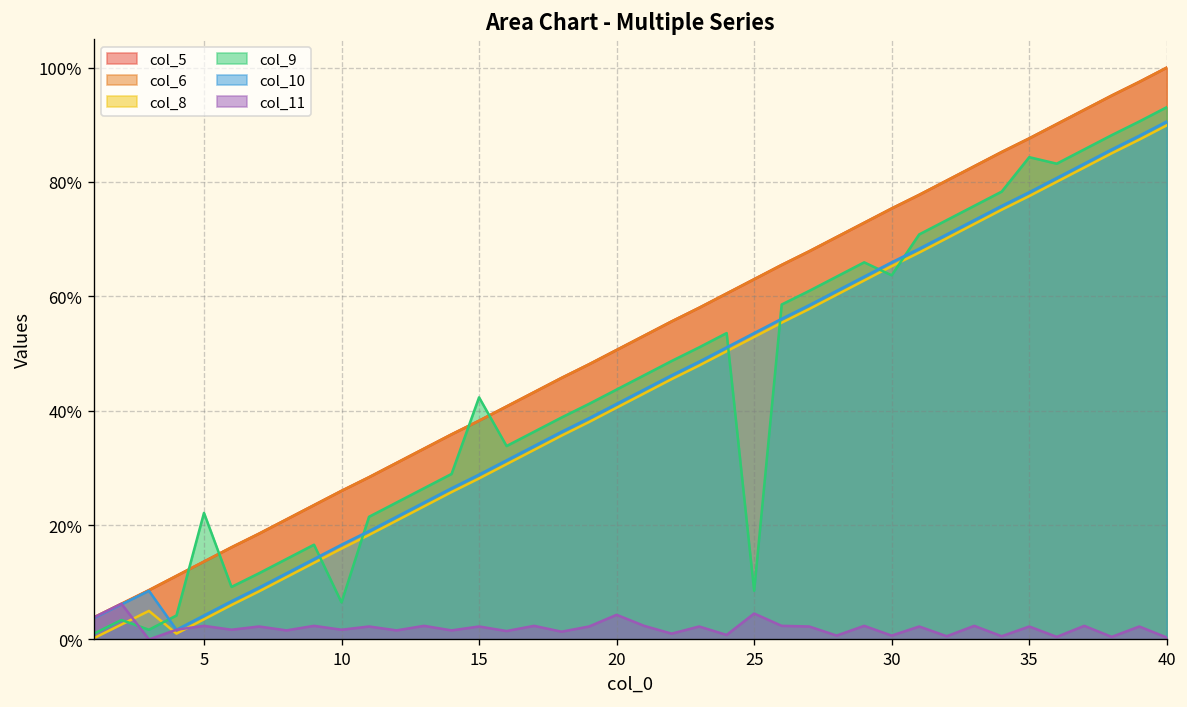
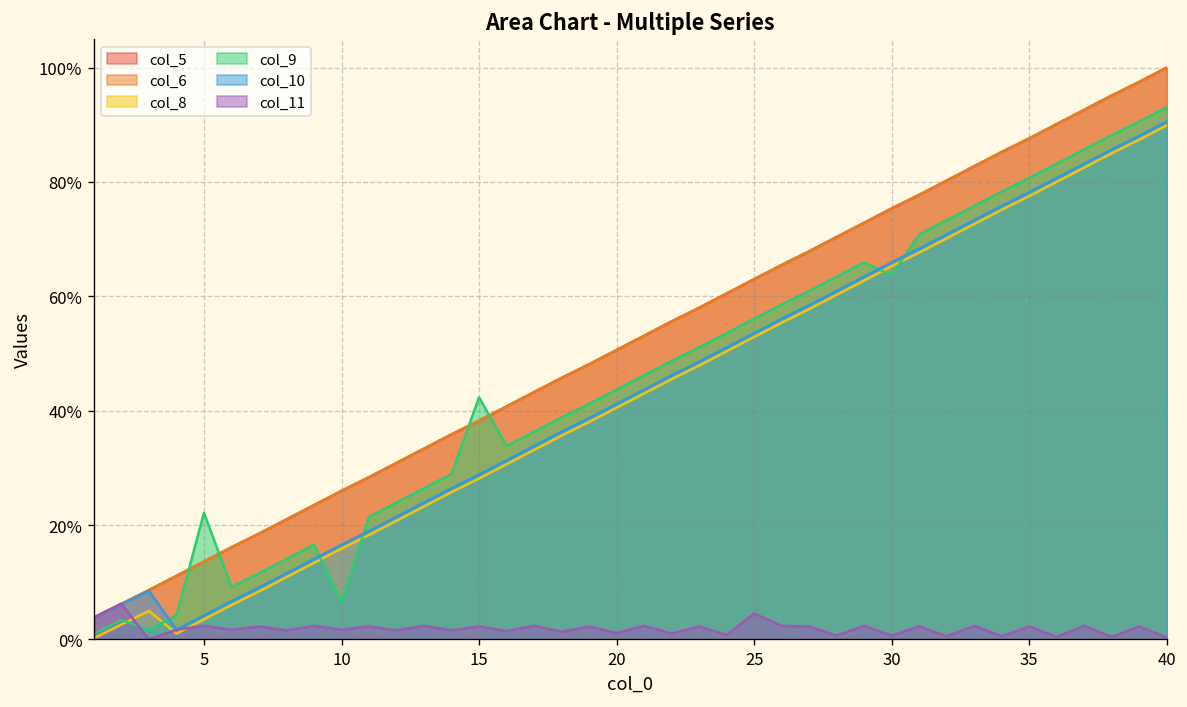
col_11, 20: 4% -> 1%
col_9, 25: 9% -> 56%
col_9, 35: 84% -> 81%
